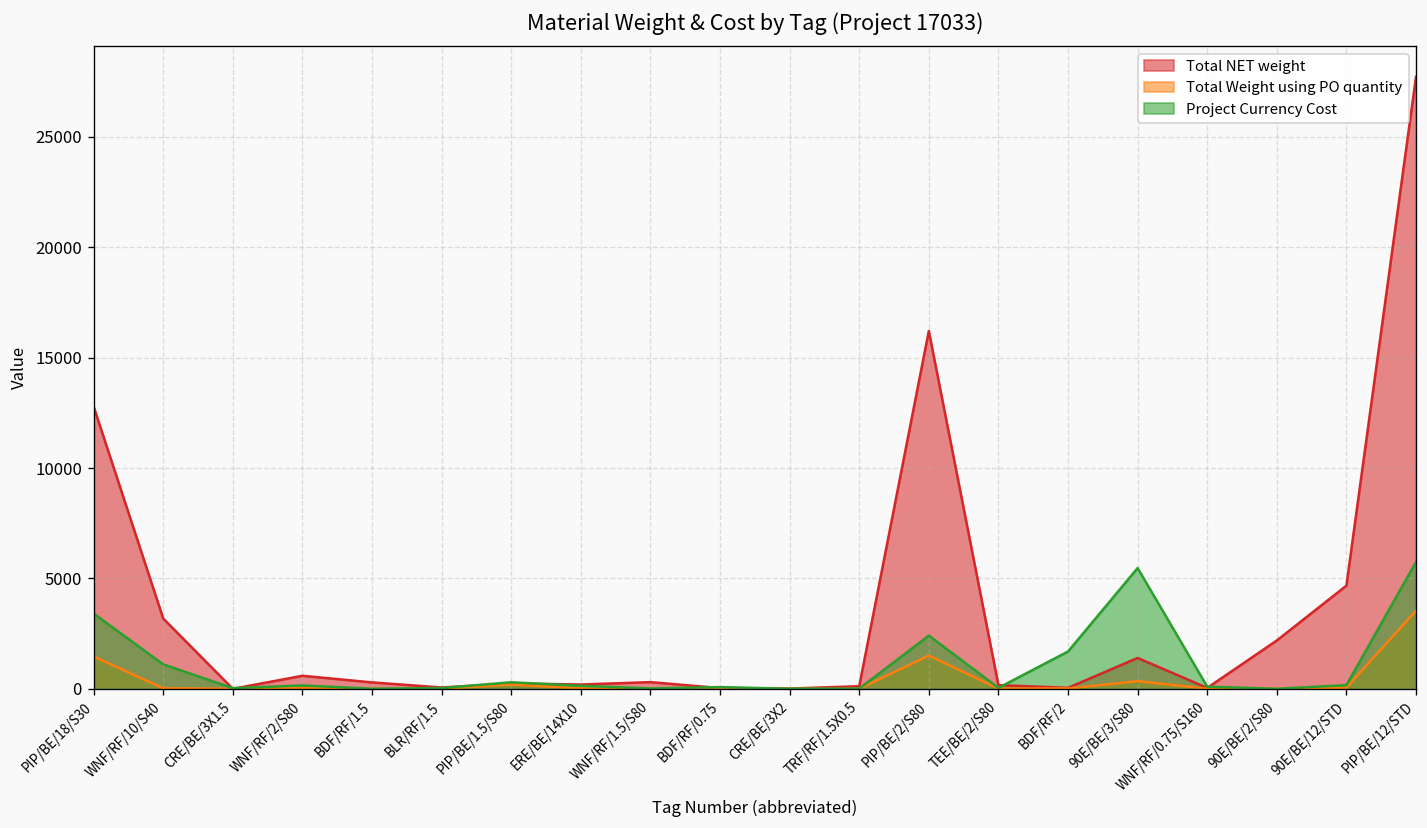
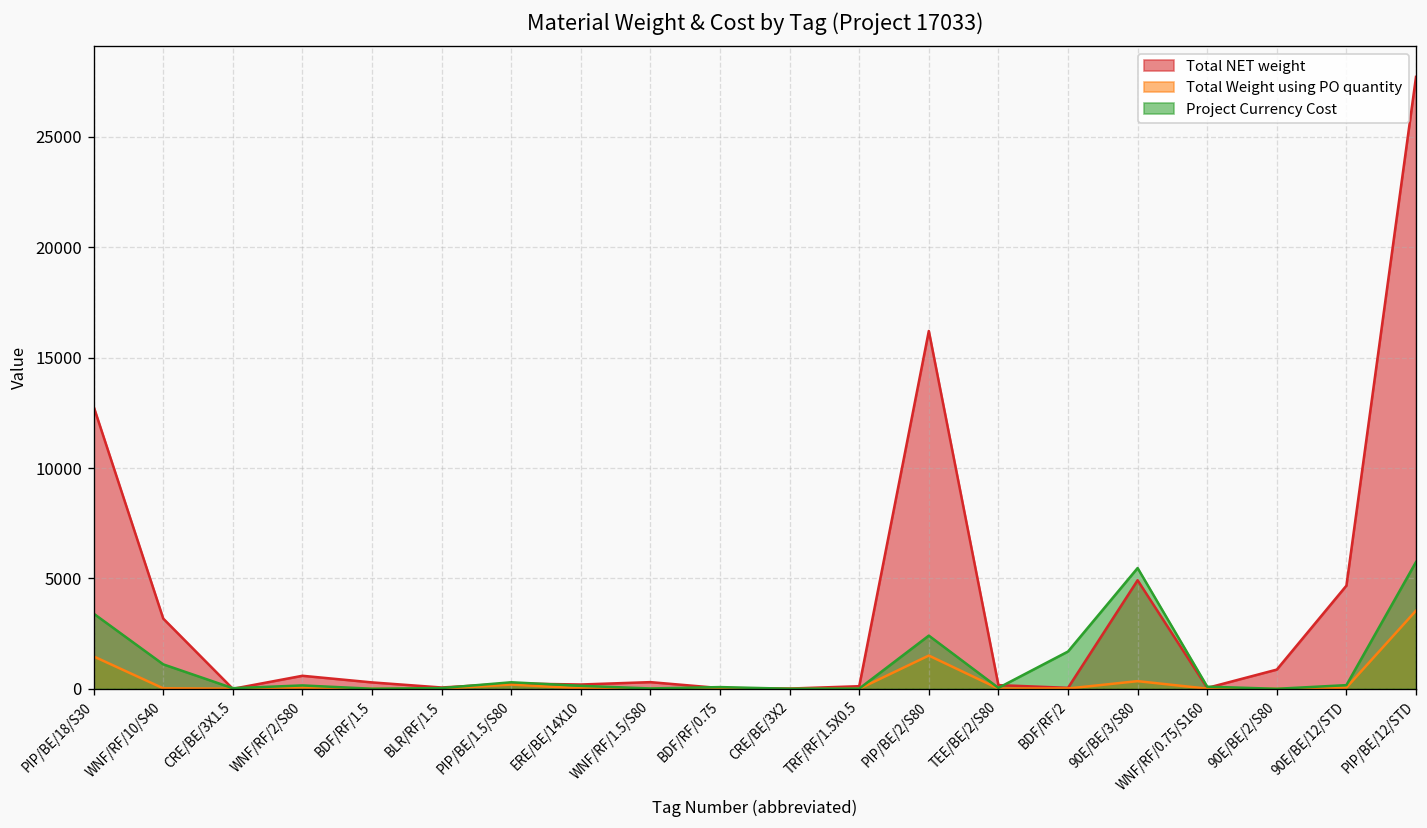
Total NET weight, 90E/BE/3/S80: 1400 -> 4900
Total NET weight, 90E/BE/2/S80: 2200 -> 900
